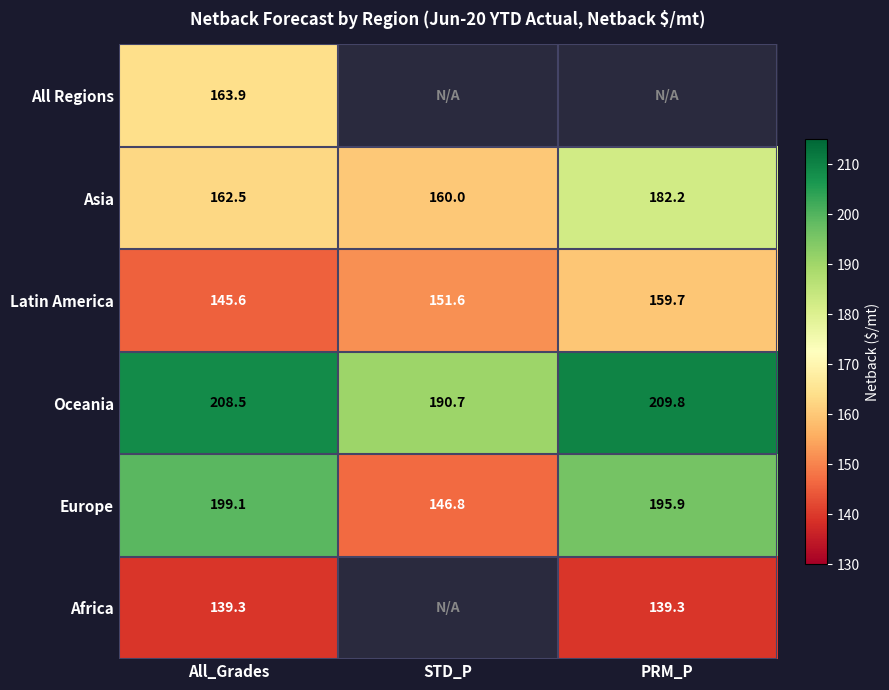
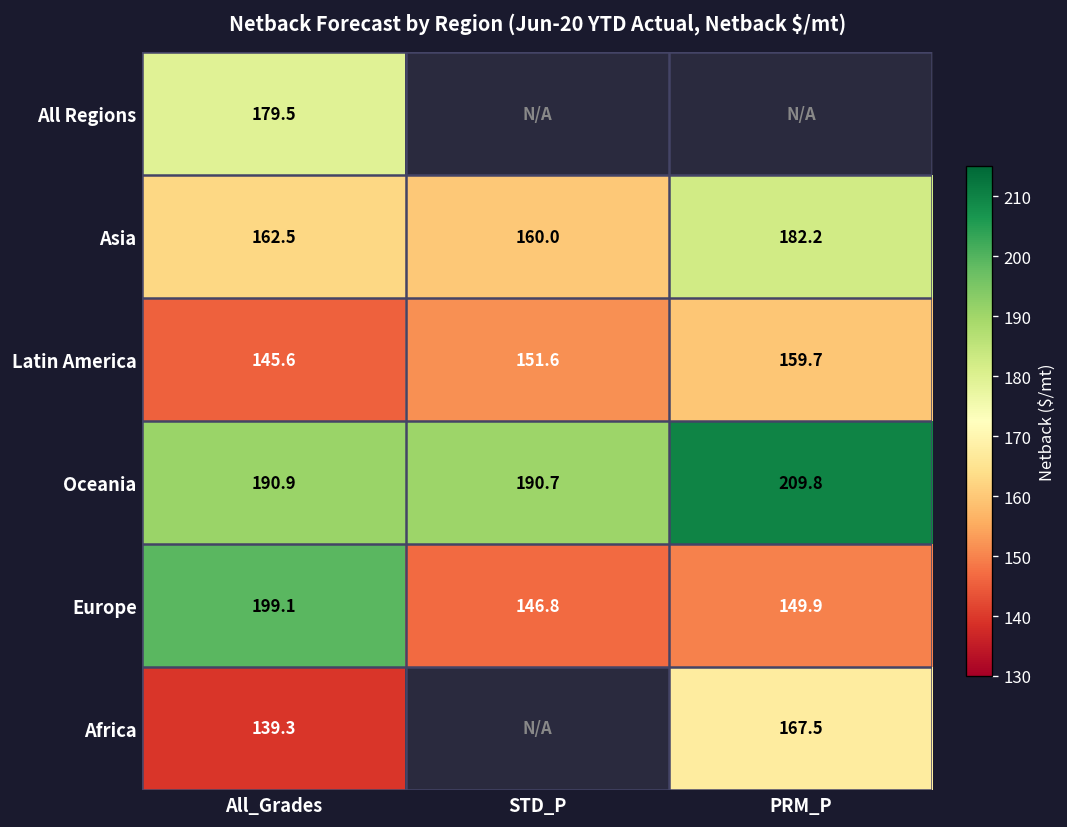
All Regions, All_Grades: 163.9 -> 179.5
Oceania, All_Grades: 208.5 -> 190.9
Europe, PRM_P: 195.9 -> 149.9
Africa, PRM_P: 139.3 -> 167.5
